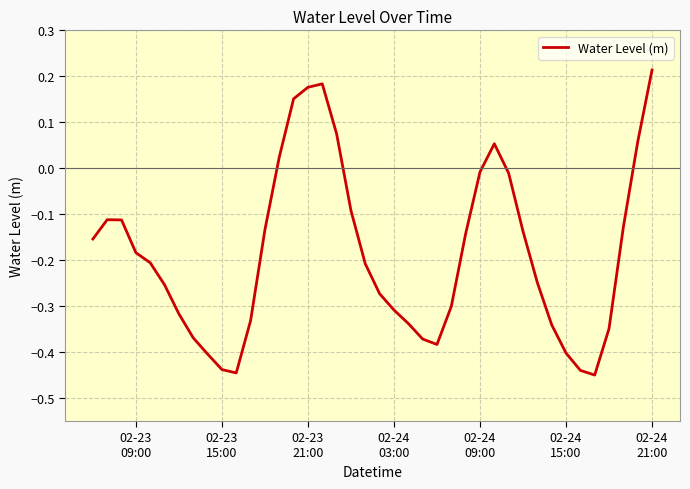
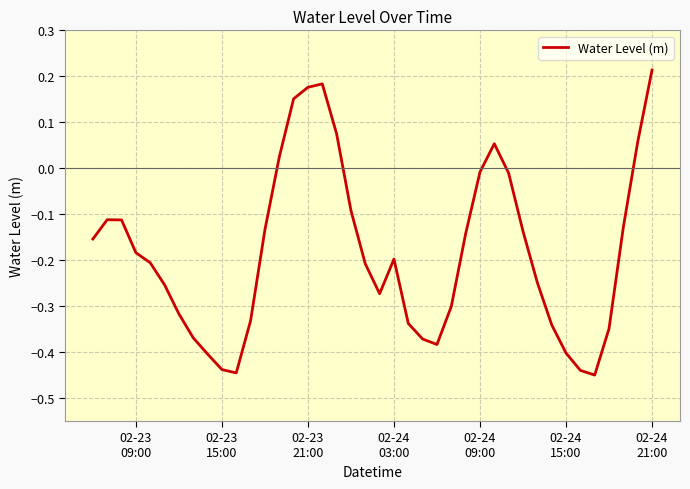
02-24 03:00: -0.31 -> -0.20
